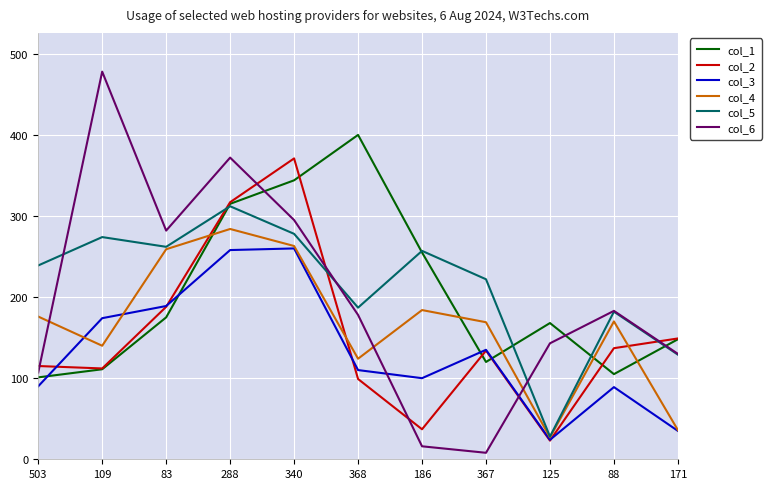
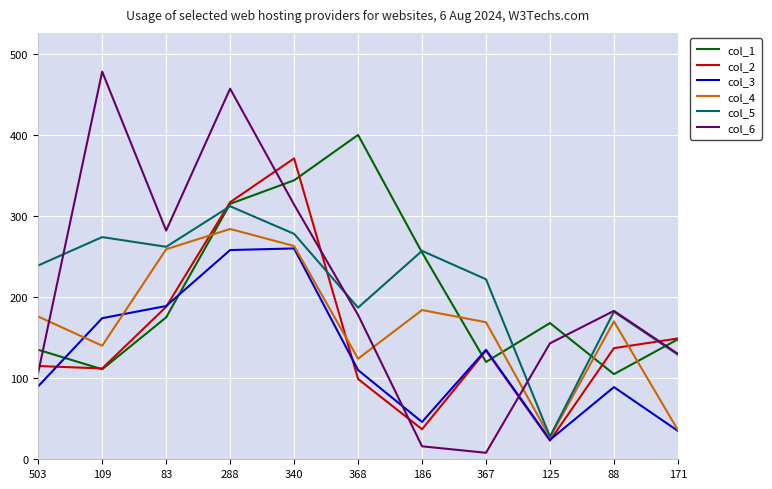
col_1, 503: 100 -> 140
col_6, 288: 370 -> 460
col_6, 340: 300 -> 310
col_3, 186: 100 -> 50
